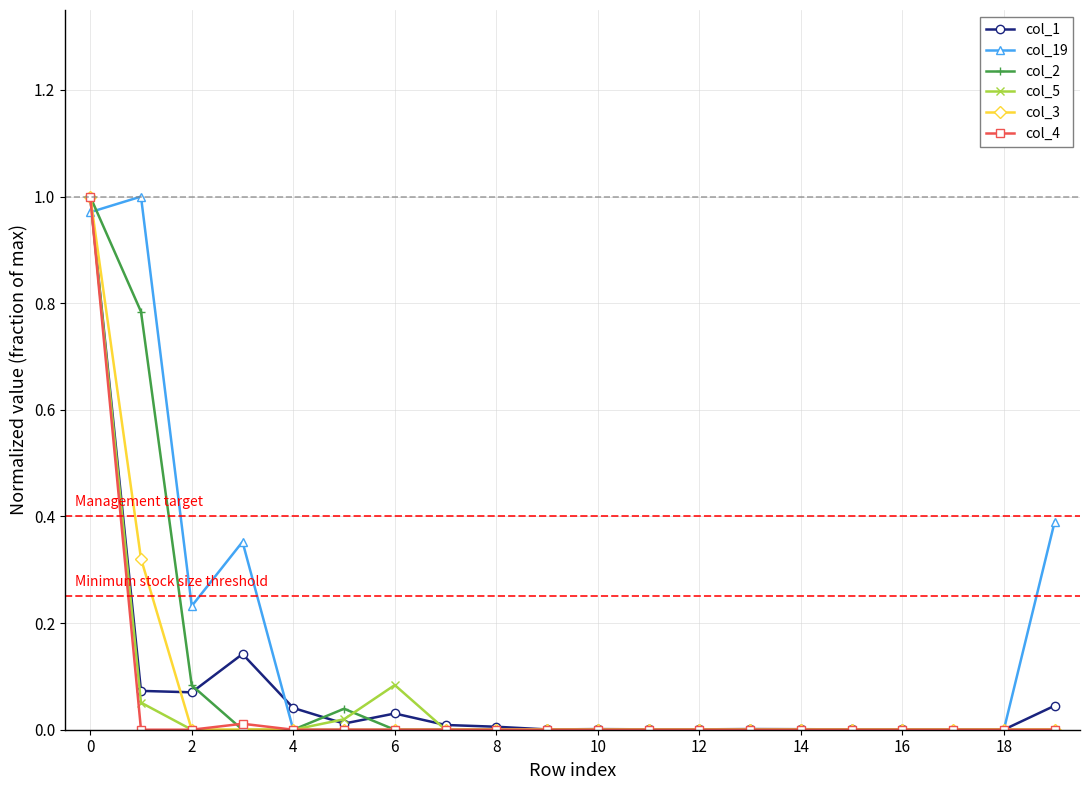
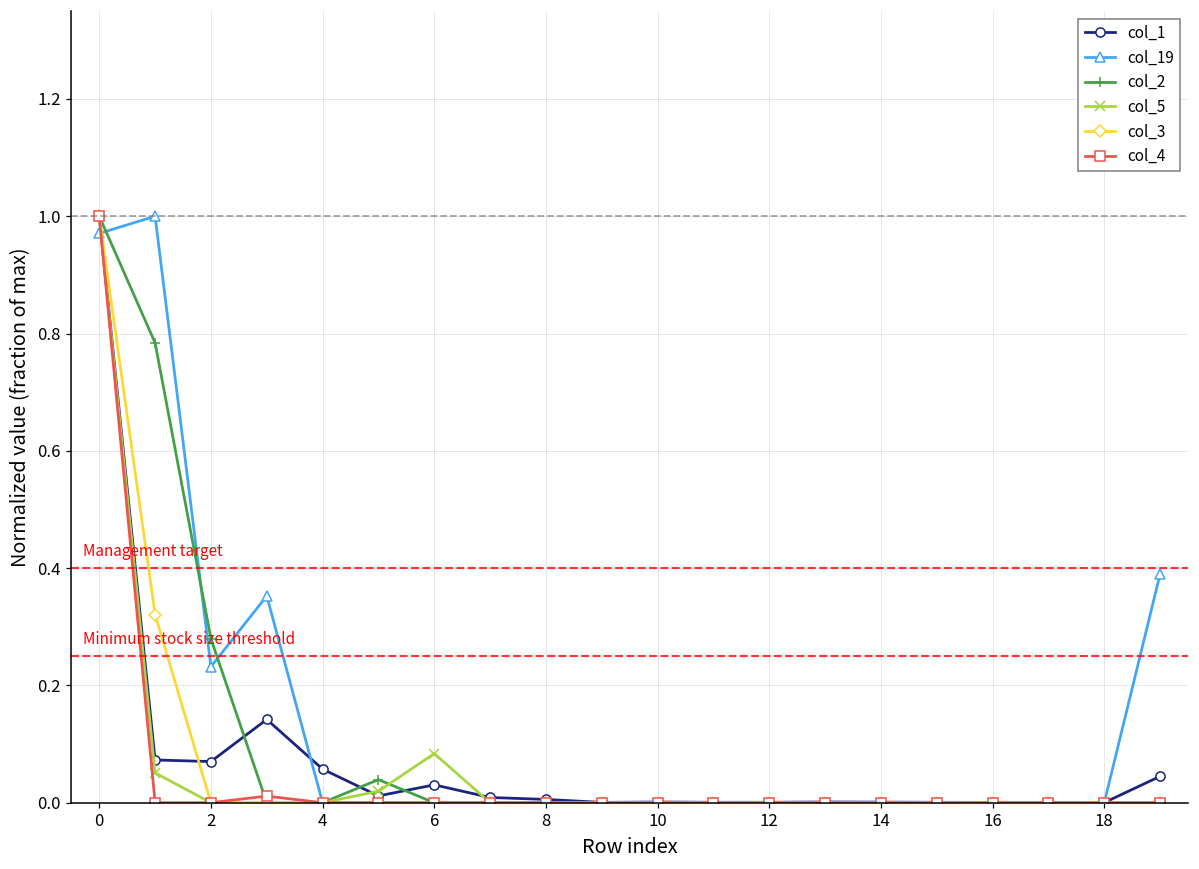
col_2, 2: 0.08 -> 0.28
col_1, 4: 0.04 -> 0.06
